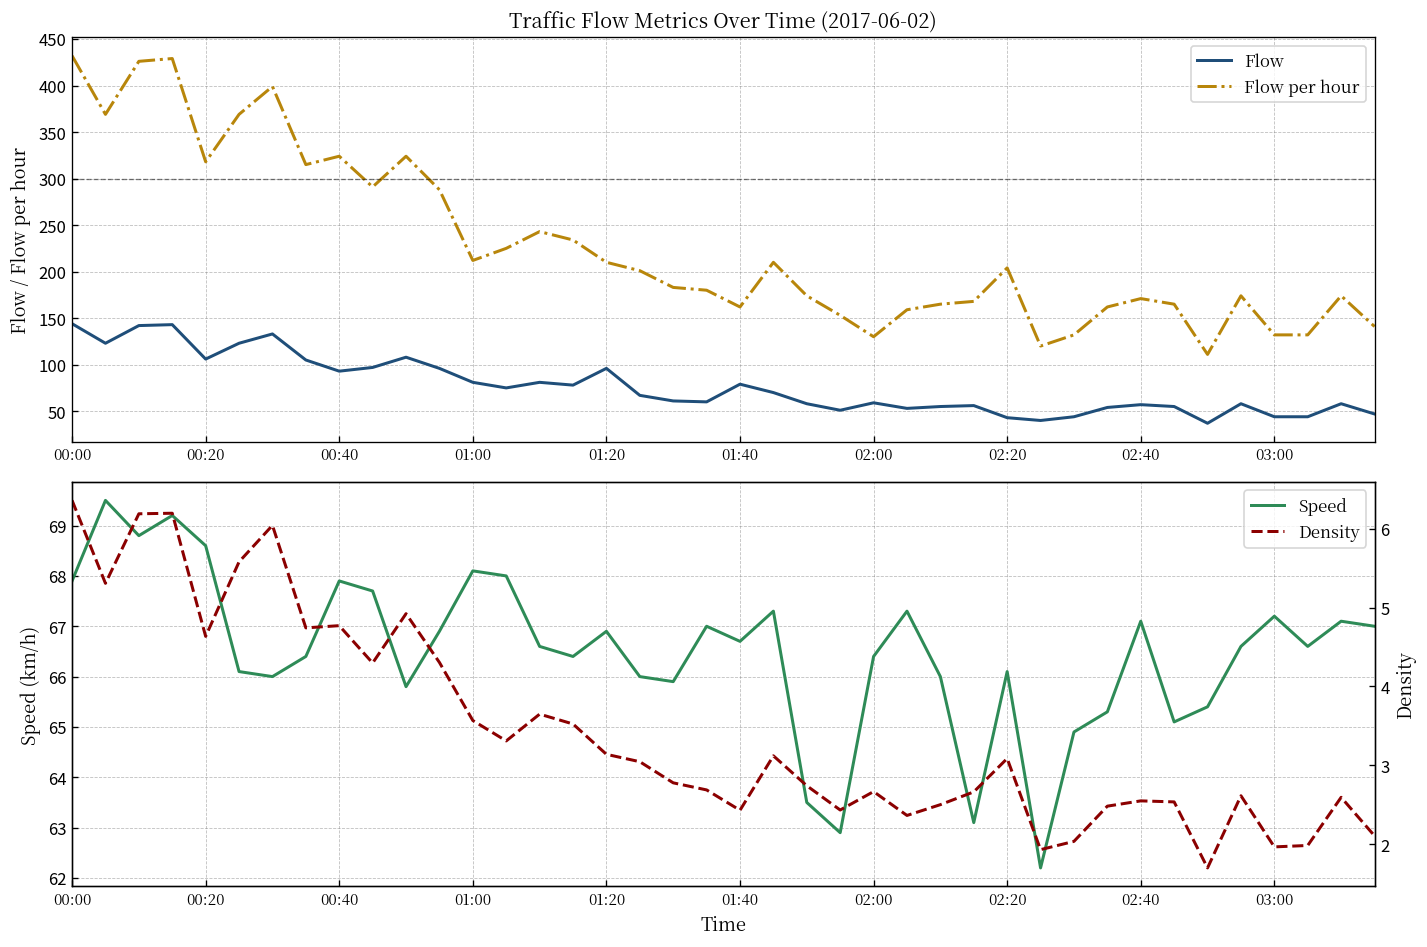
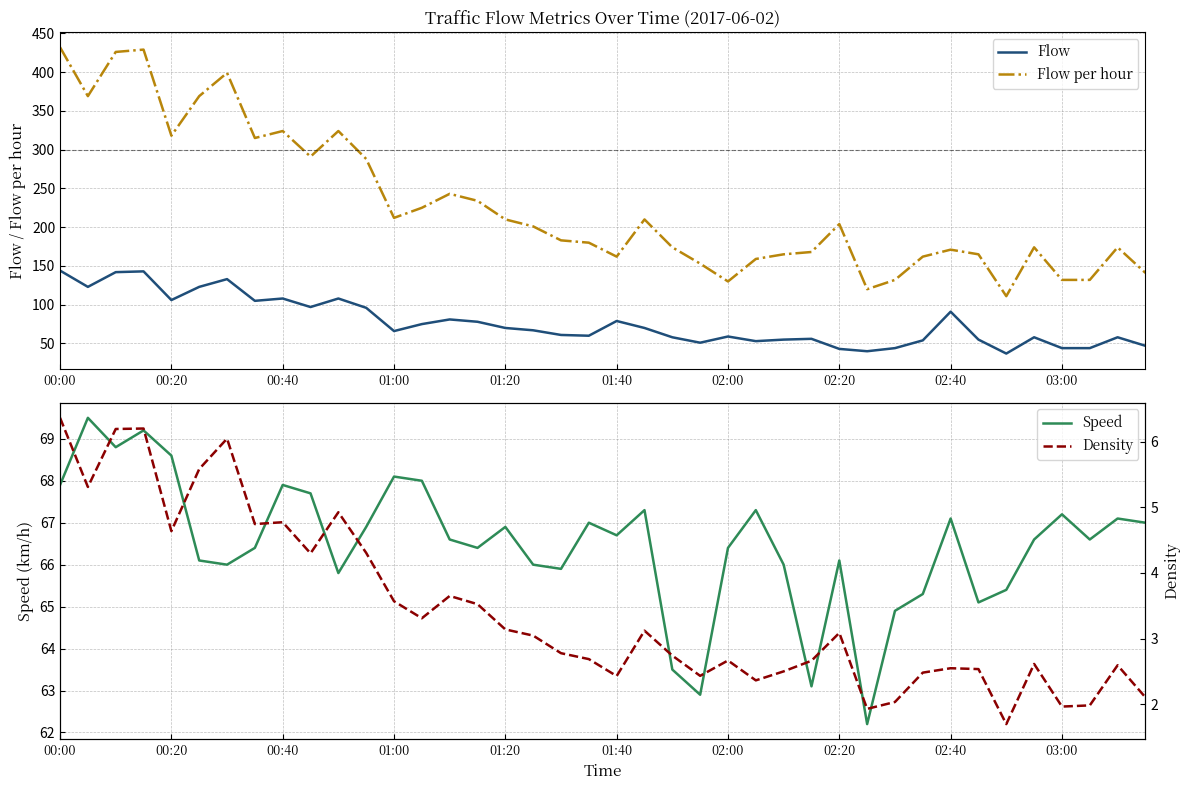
Traffic Flow Metrics Over Time (2017-06-02), Flow, 00:40: 90 -> 110
Traffic Flow Metrics Over Time (2017-06-02), Flow, 01:00: 80 -> 70
Traffic Flow Metrics Over Time (2017-06-02), Flow, 01:20: 100 -> 70
Traffic Flow Metrics Over Time (2017-06-02), Flow, 02:40: 60 -> 90
